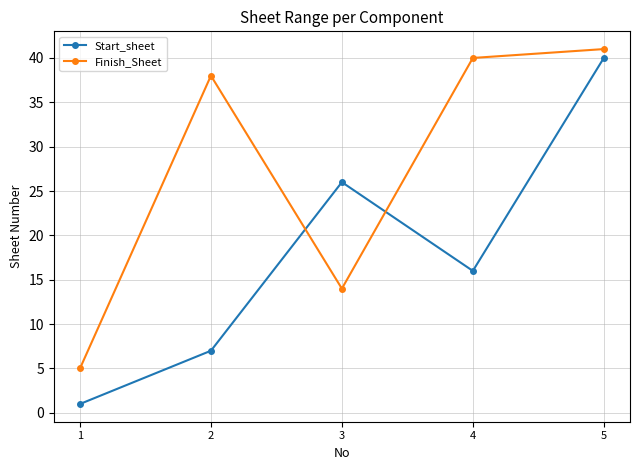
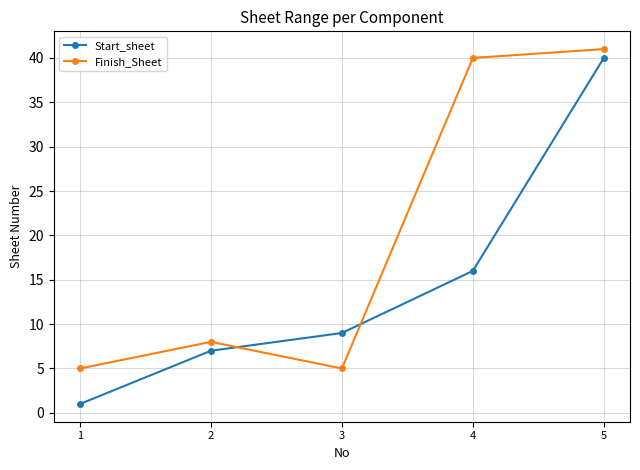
Finish_Sheet, 2: 38 -> 8
Start_sheet, 3: 26 -> 9
Finish_Sheet, 3: 14 -> 5
